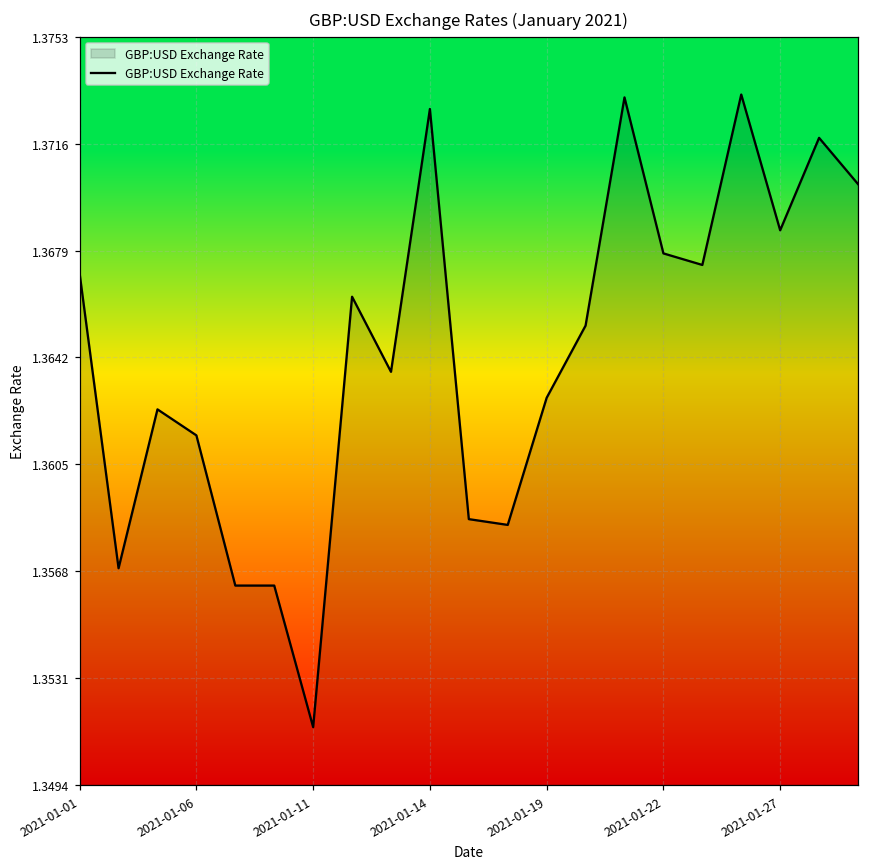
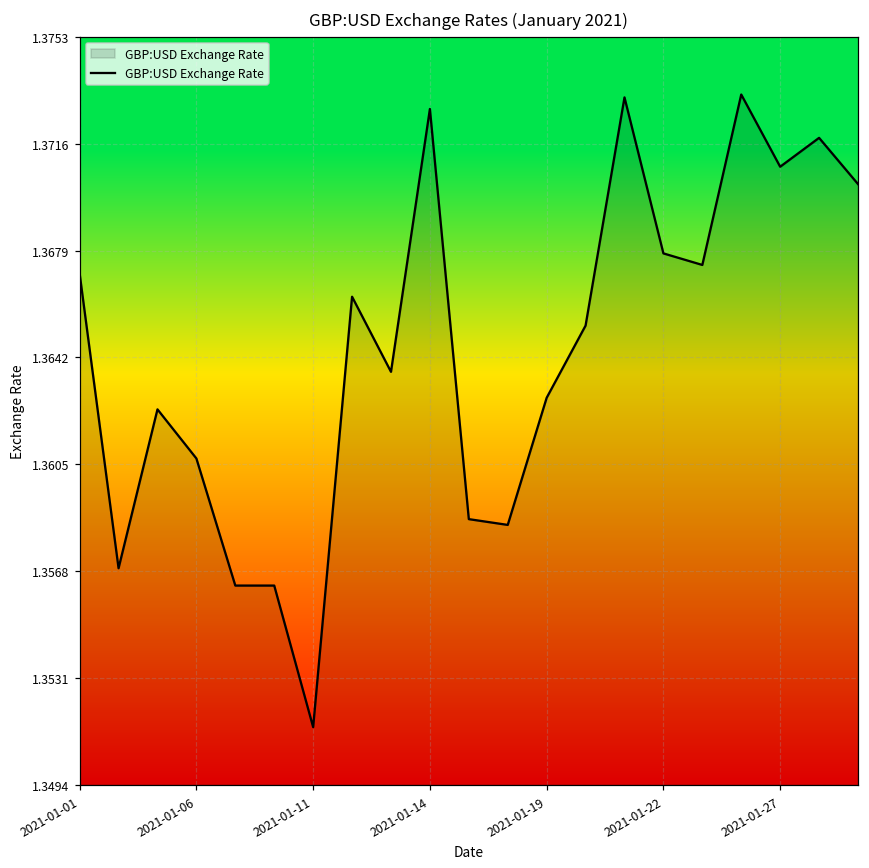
2021-01-06: 1.3615 -> 1.3607
2021-01-27: 1.3686 -> 1.3708
